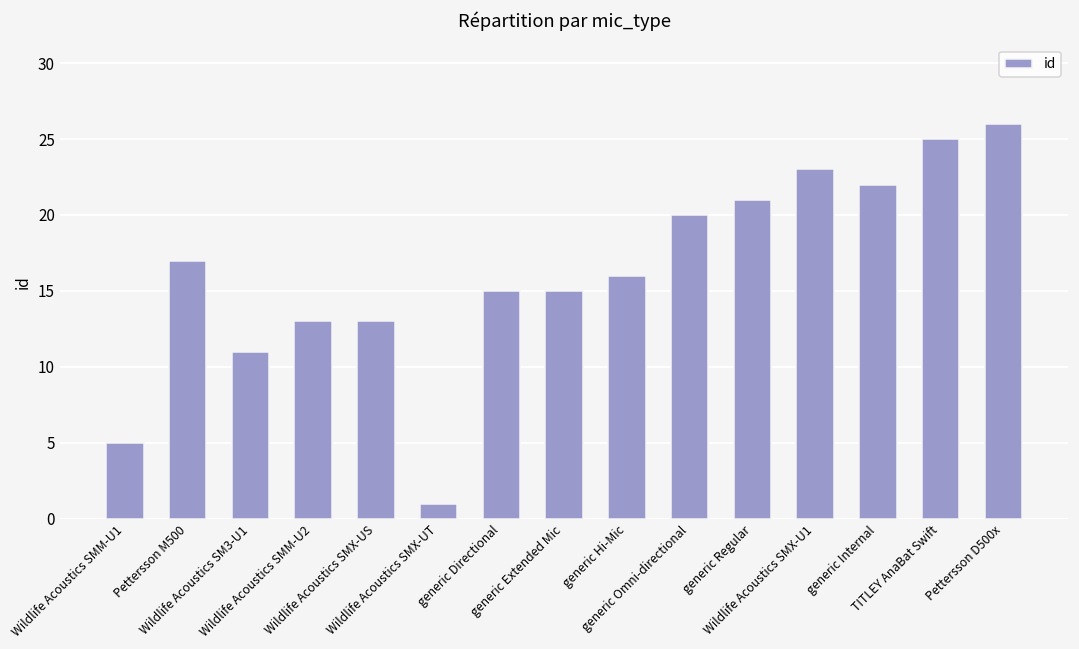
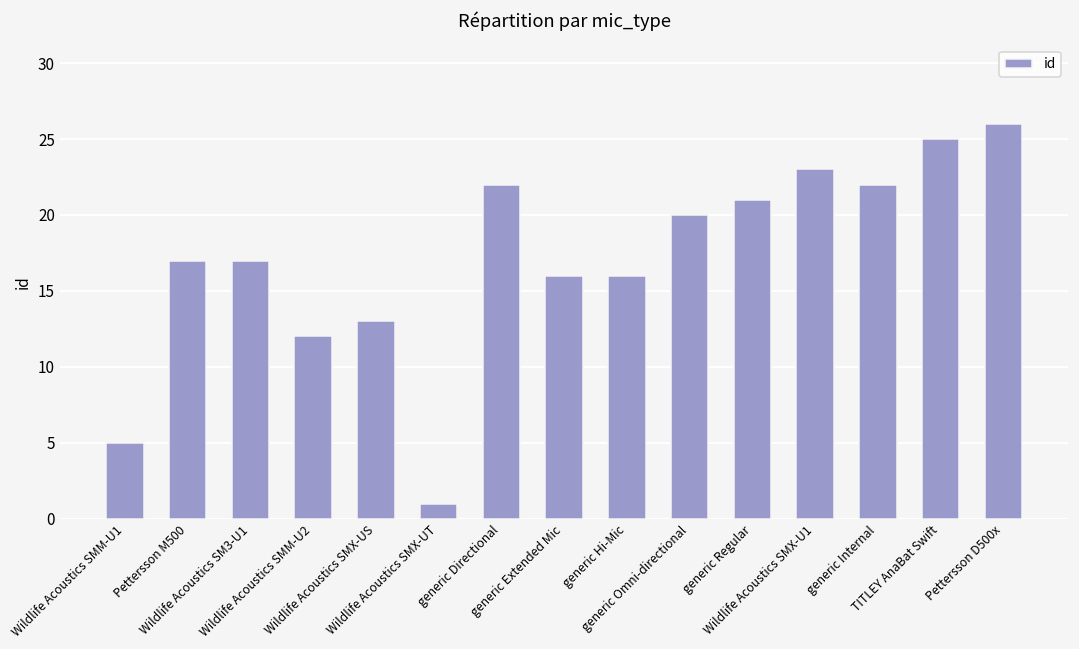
Wildlife Acoustics SM3-U1: 11 -> 17
Wildlife Acoustics SMM-U2: 13 -> 12
generic Directional: 15 -> 22
generic Extended Mic: 15 -> 16
